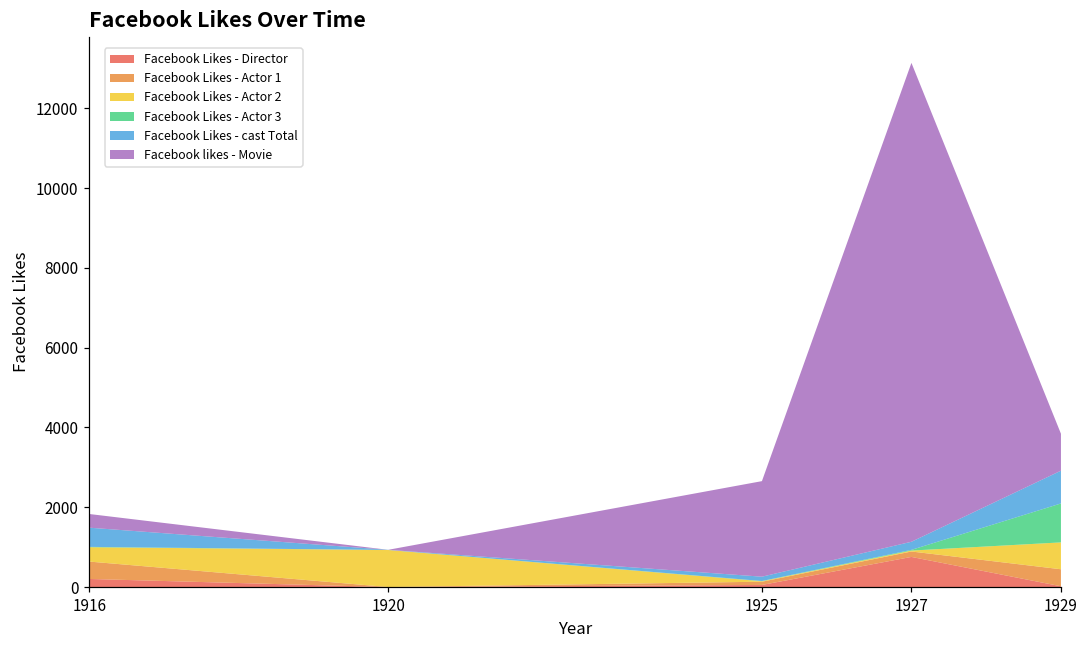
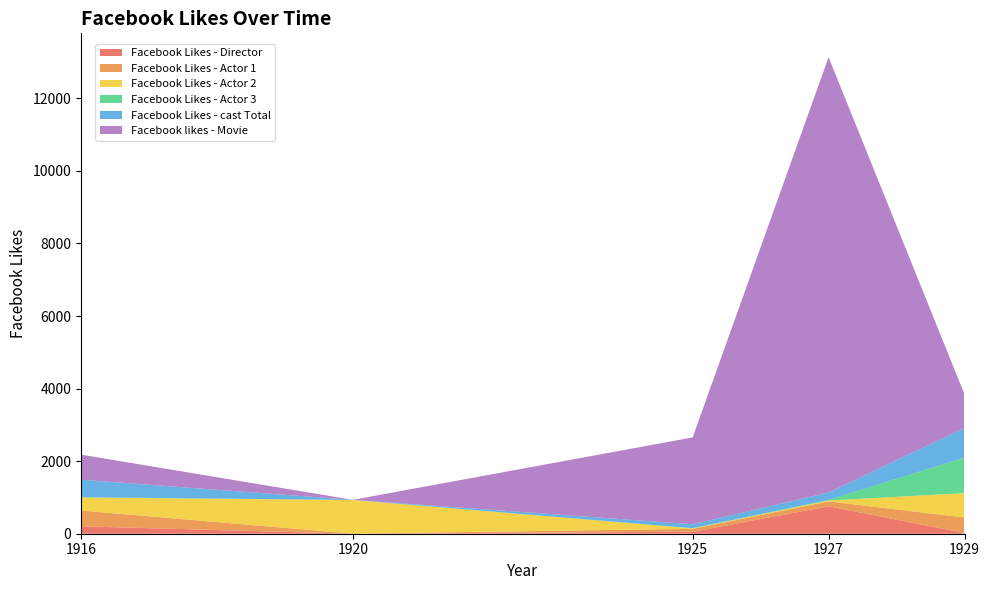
Facebook likes - Movie, 1916: 300 -> 700
